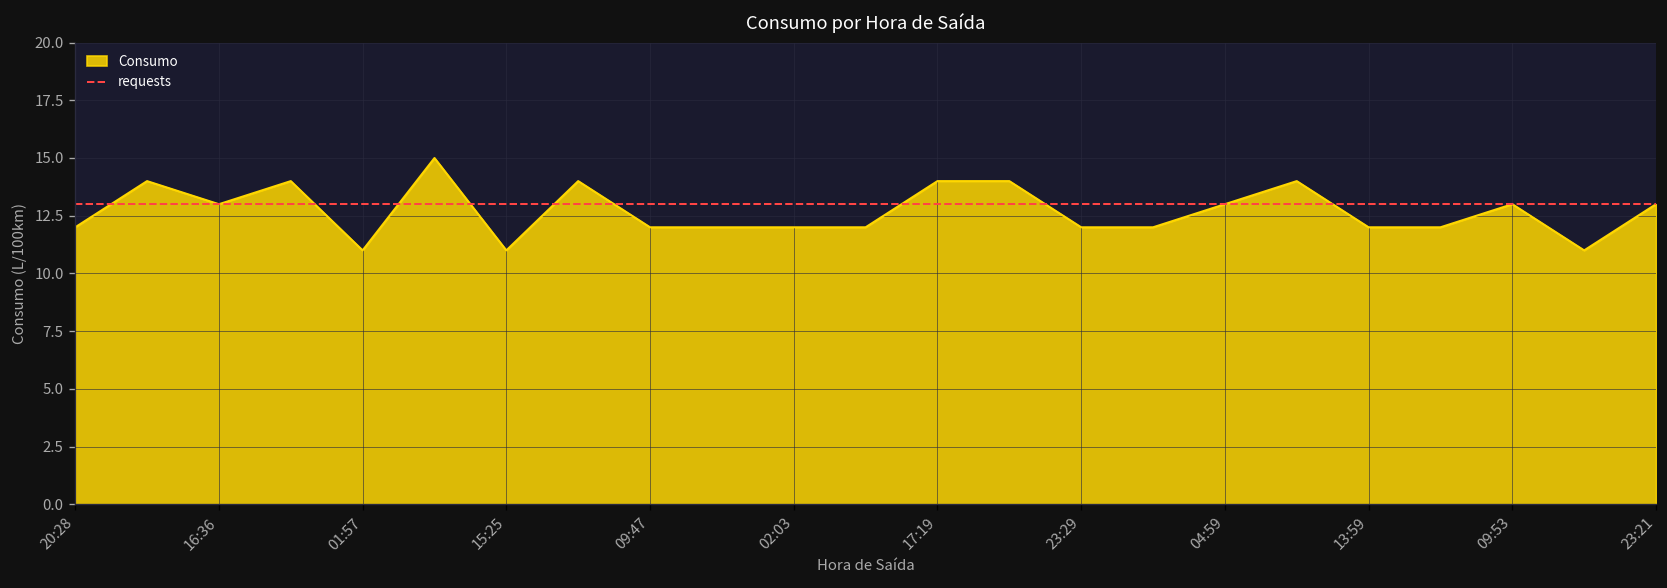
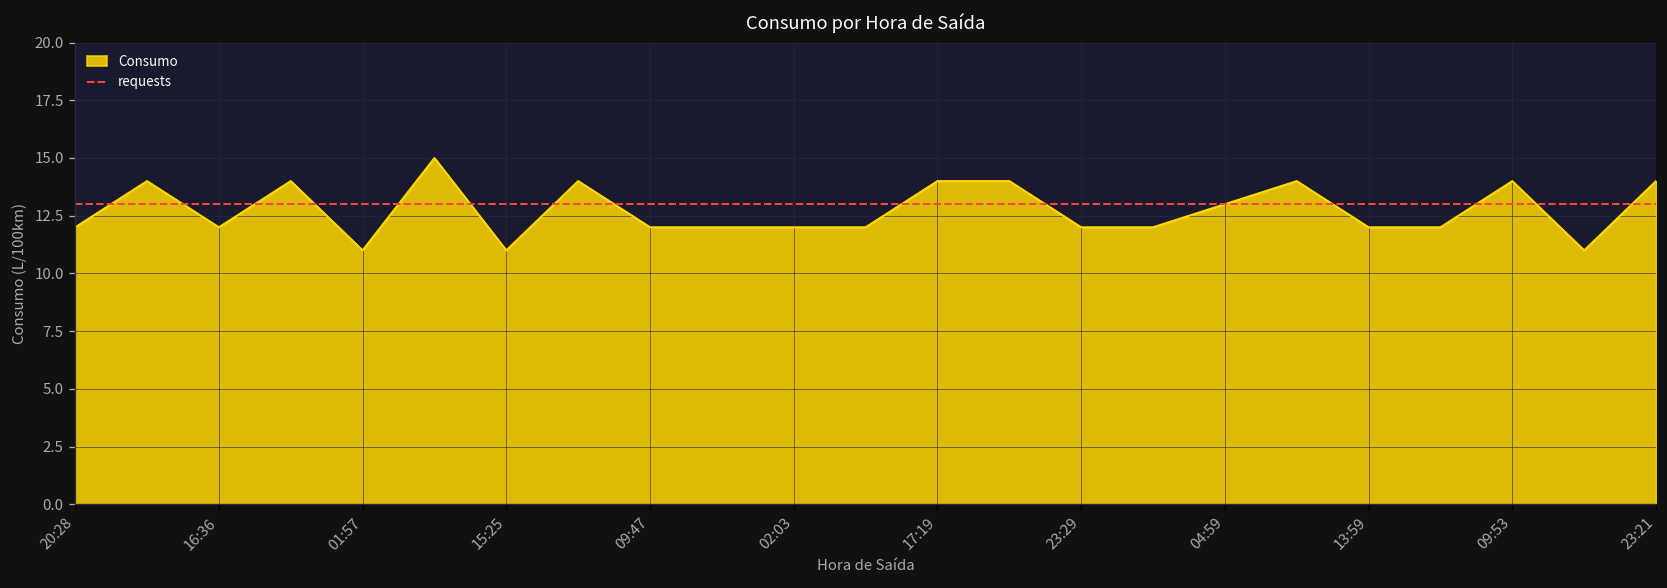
16:36: 13 -> 12
09:53: 13 -> 14
23:21: 13 -> 14
